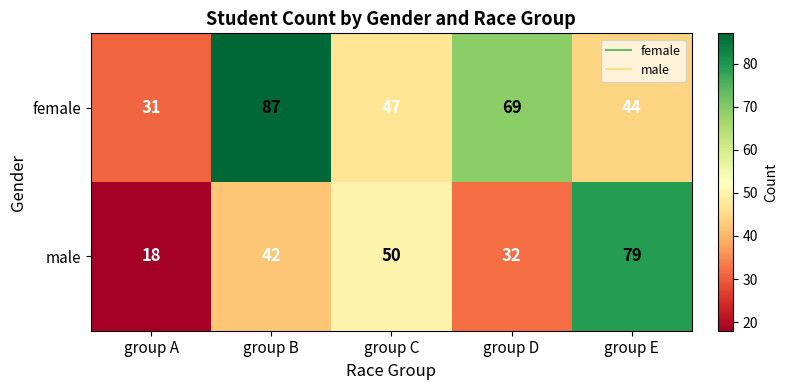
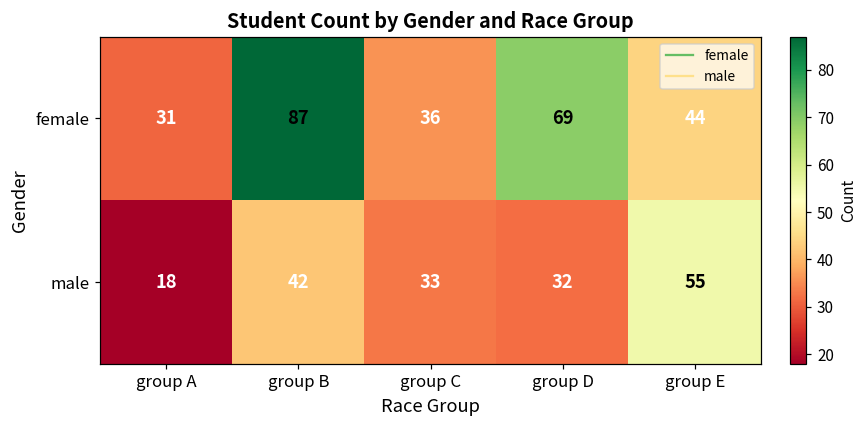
female, group C: 47 -> 36
male, group C: 50 -> 33
male, group E: 79 -> 55
